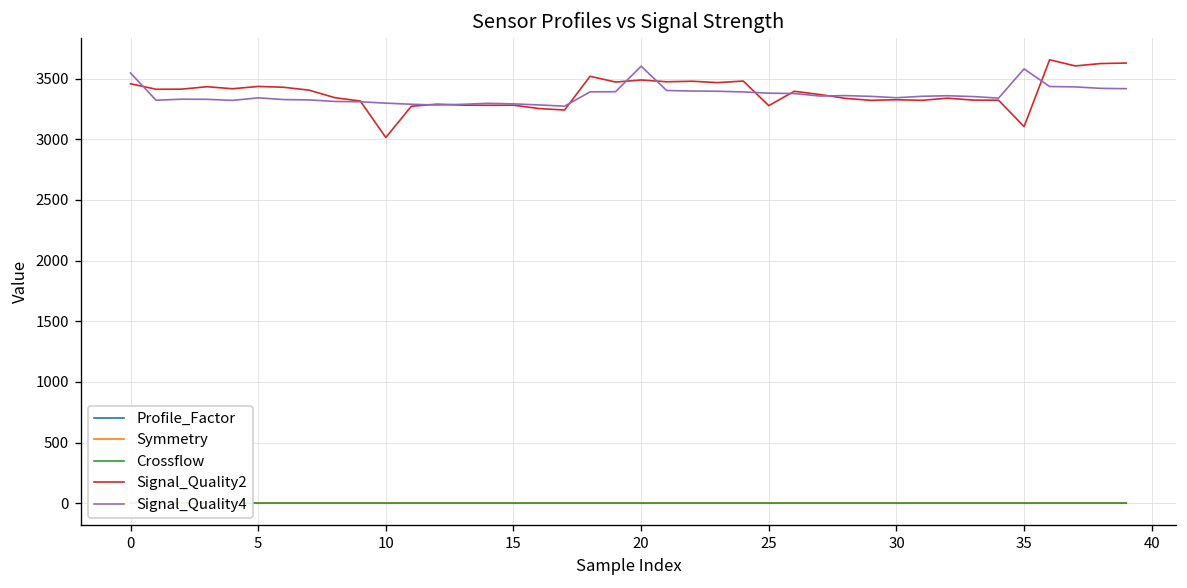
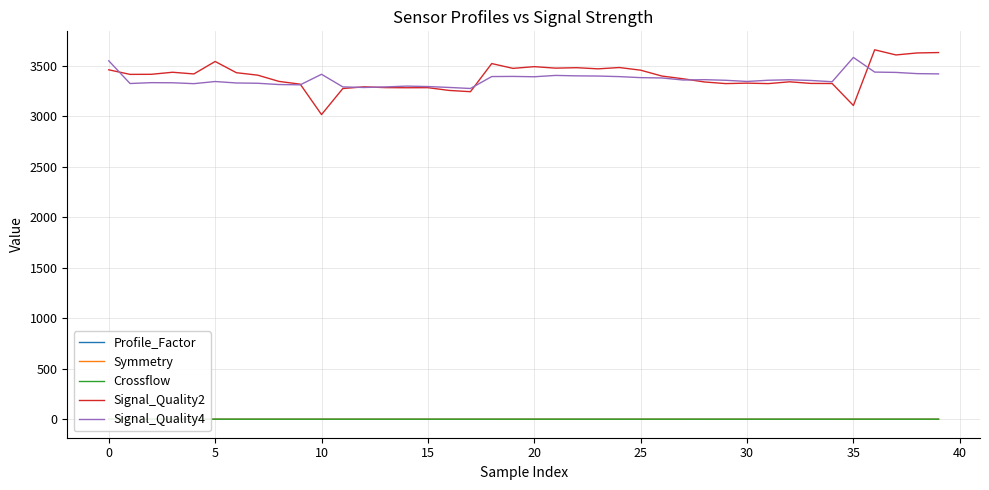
Signal_Quality2, 5: 3440 -> 3540
Signal_Quality4, 10: 3300 -> 3410
Signal_Quality4, 20: 3600 -> 3390
Signal_Quality2, 25: 3280 -> 3450
